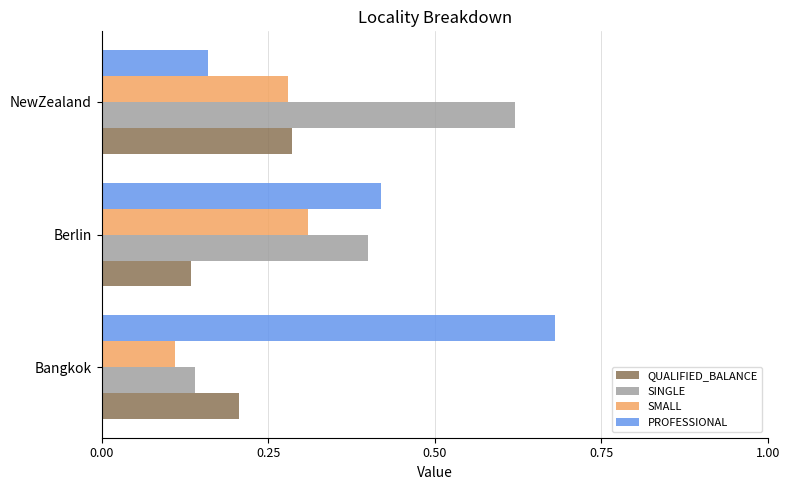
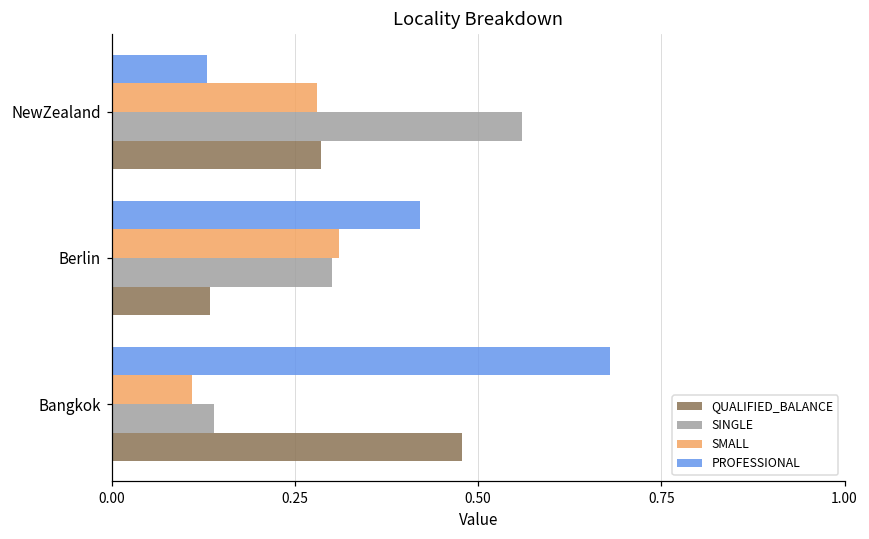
PROFESSIONAL, NewZealand: 0.16 -> 0.13
SINGLE, NewZealand: 0.62 -> 0.56
SINGLE, Berlin: 0.4 -> 0.3
QUALIFIED_BALANCE, Bangkok: 0.21 -> 0.48
